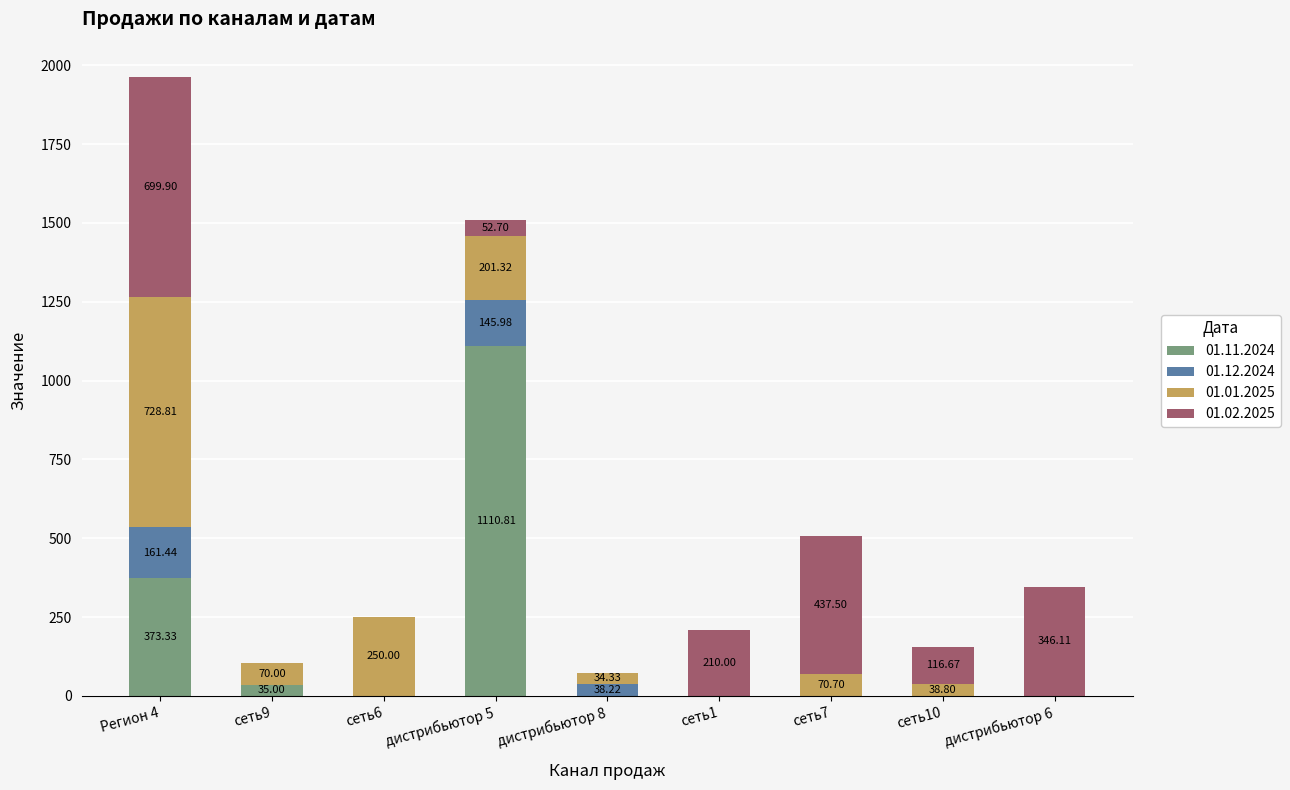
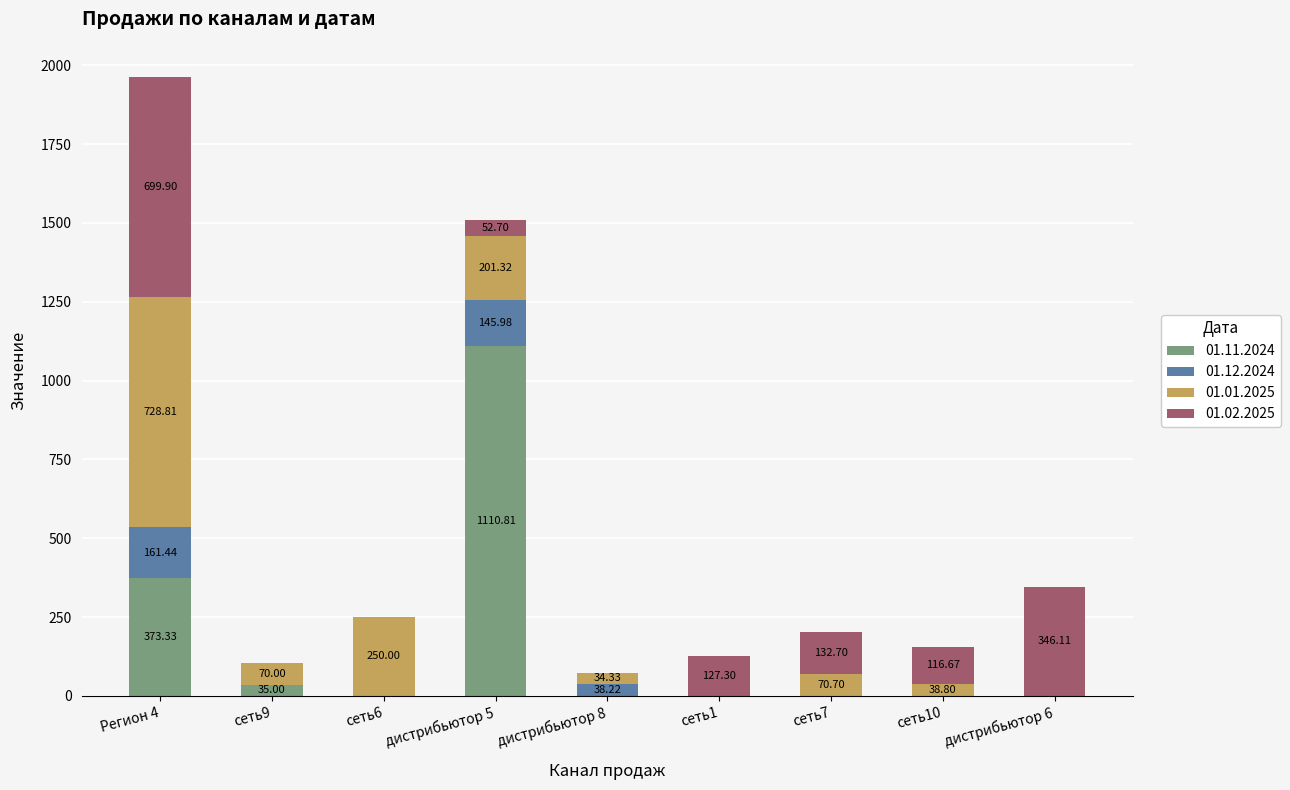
01.02.2025, сеть1: 210.00 -> 127.30
01.02.2025, сеть7: 437.50 -> 132.70
